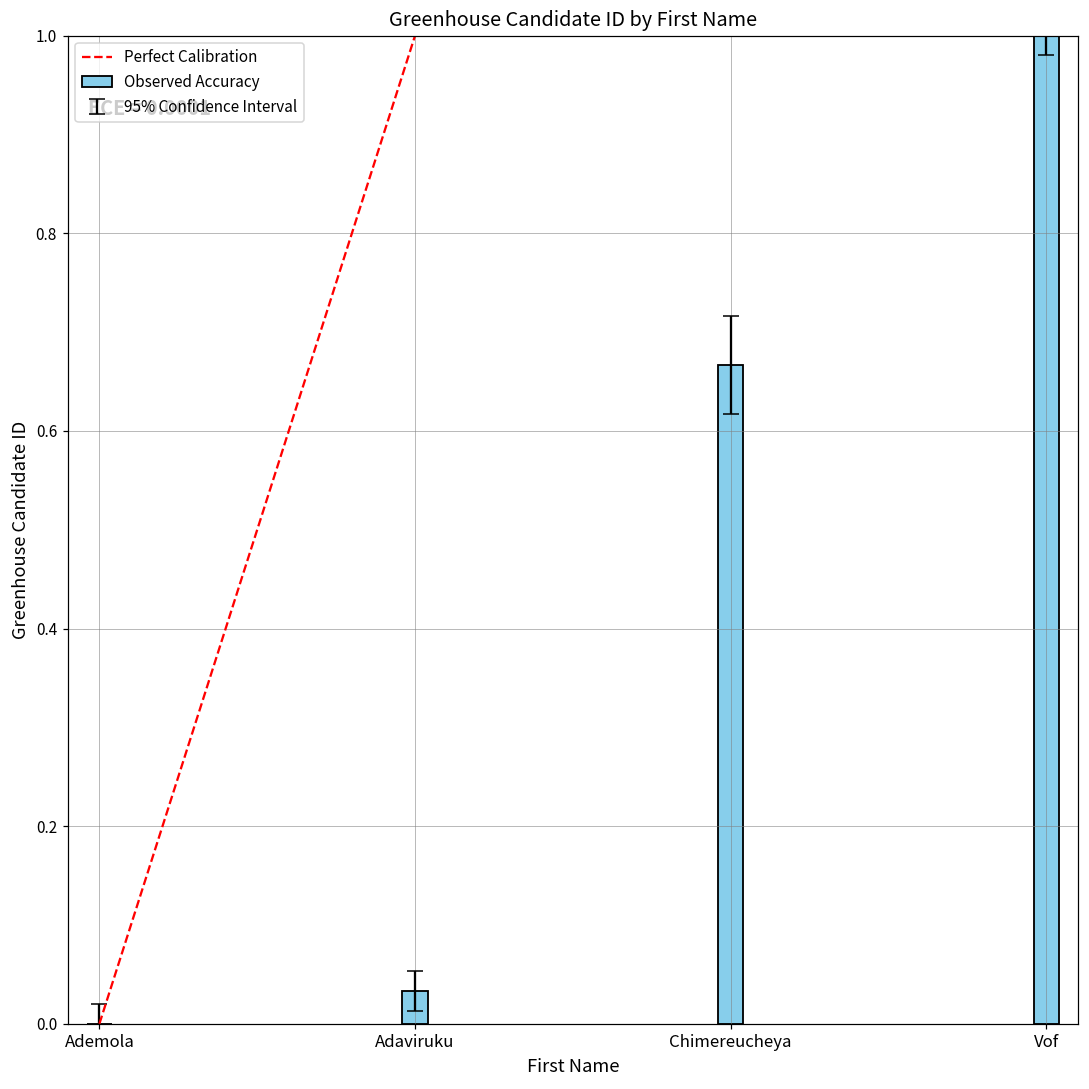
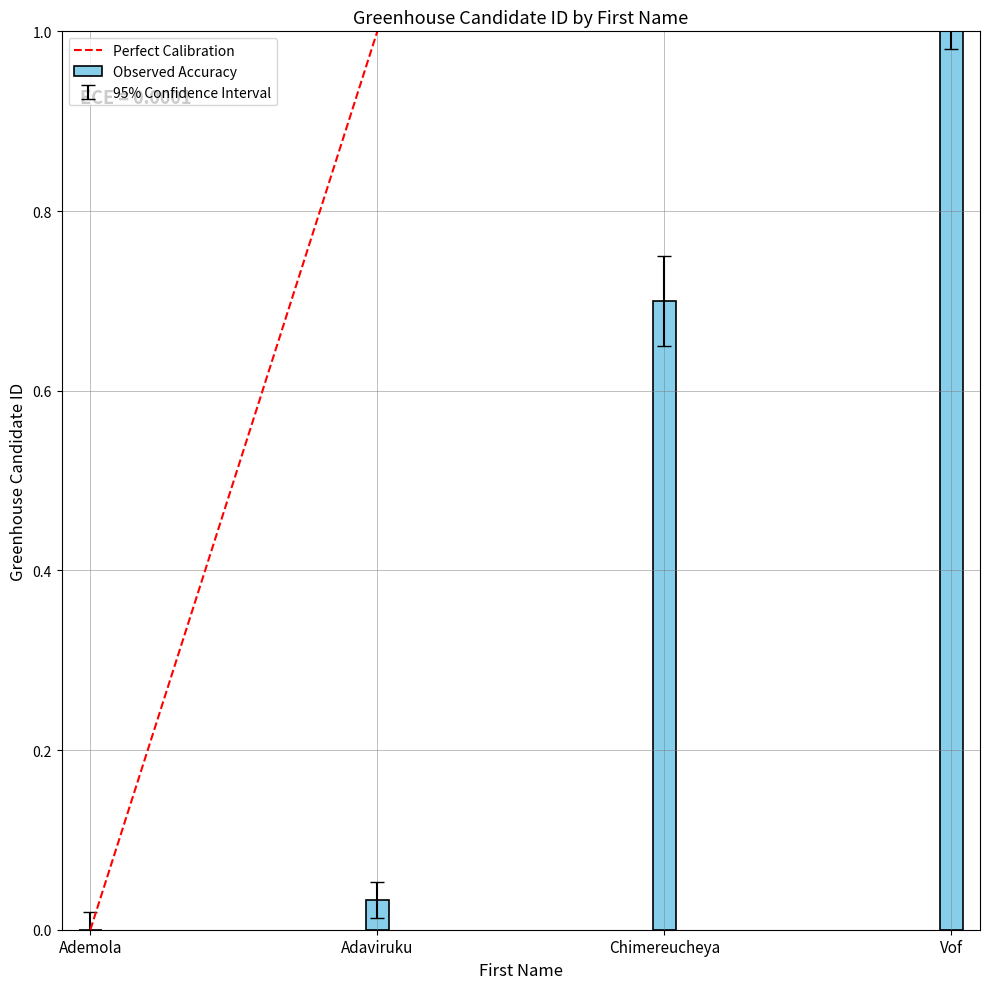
Observed Accuracy, Chimereucheya: 0.67 -> 0.70
